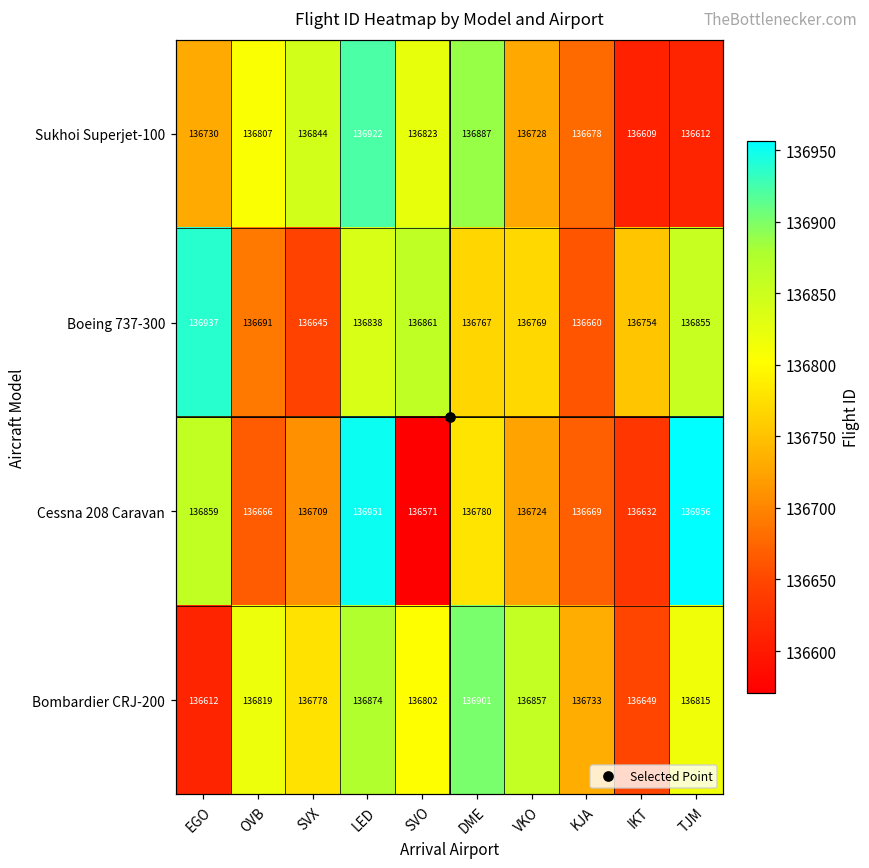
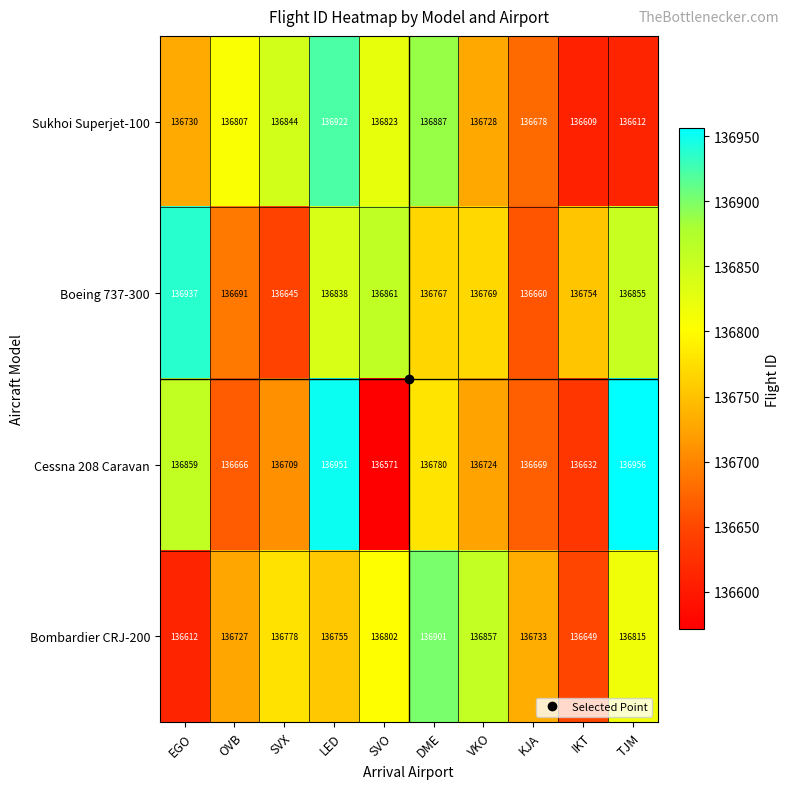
Bombardier CRJ-200, OVB: 136819 -> 136727
Bombardier CRJ-200, LED: 136874 -> 136755
